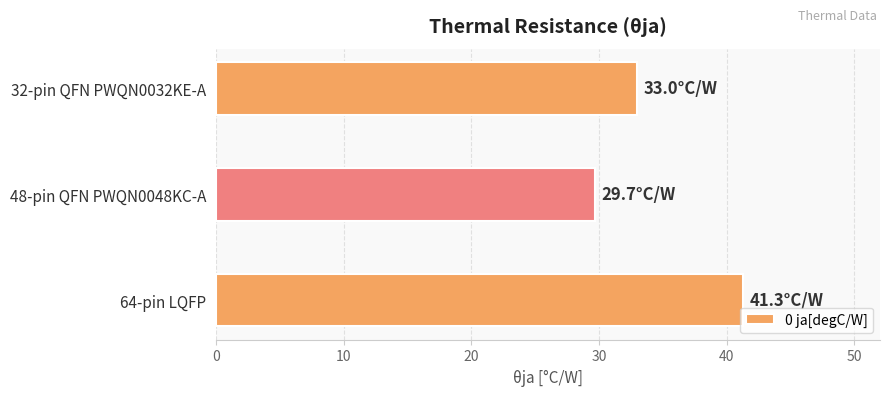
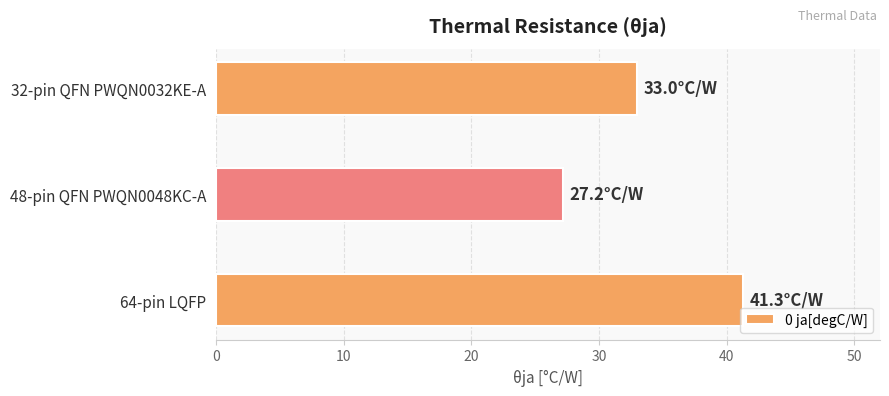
48-pin QFN PWQN0048KC-A: 29.7°C/W -> 27.2°C/W
